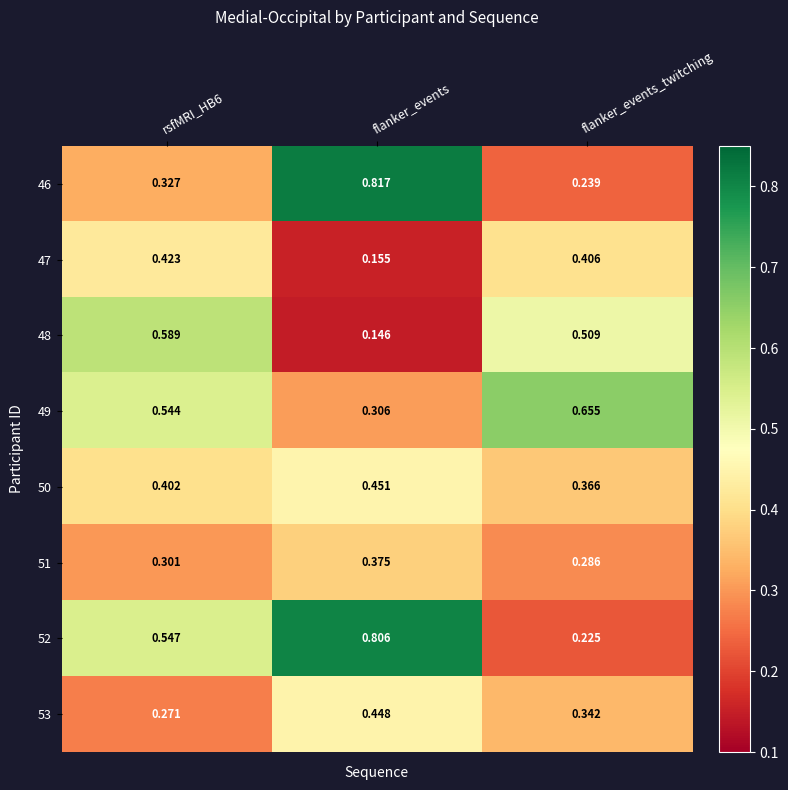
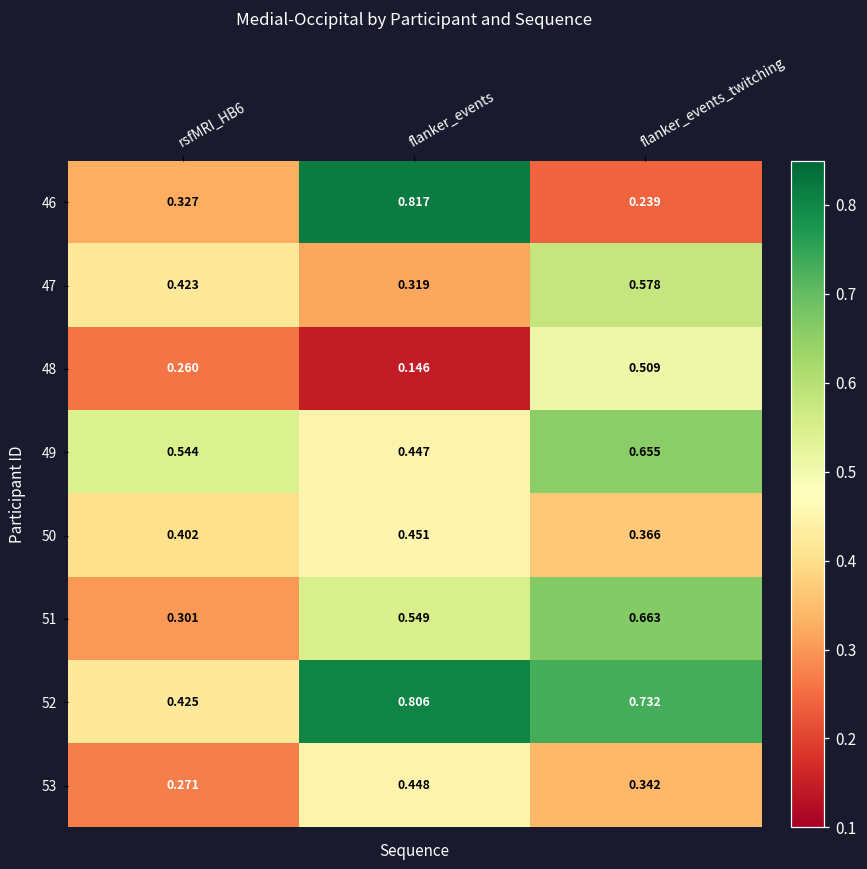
47, flanker_events: 0.155 -> 0.319
47, flanker_events_twitching: 0.406 -> 0.578
48, rsfMRI_HB6: 0.589 -> 0.260
49, flanker_events: 0.306 -> 0.447
51, flanker_events: 0.375 -> 0.549
51, flanker_events_twitching: 0.286 -> 0.663
52, rsfMRI_HB6: 0.547 -> 0.425
52, flanker_events_twitching: 0.225 -> 0.732
